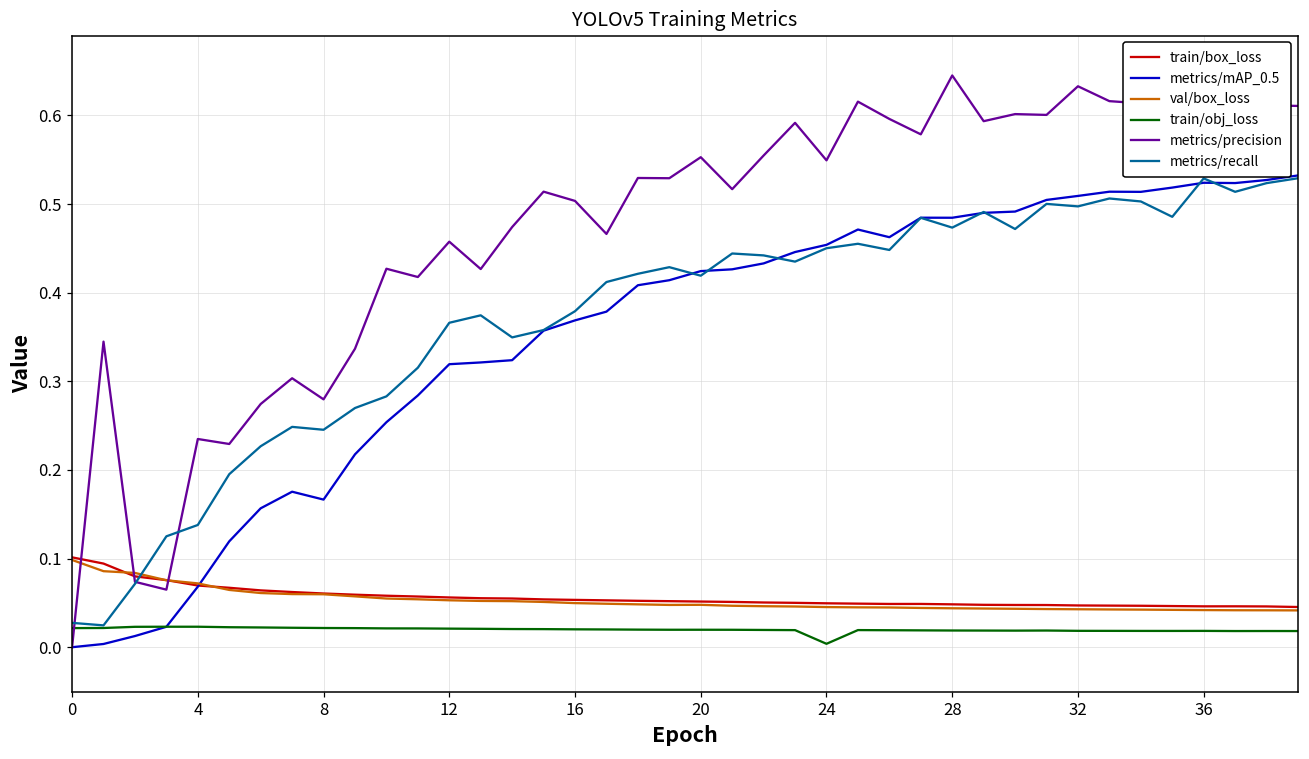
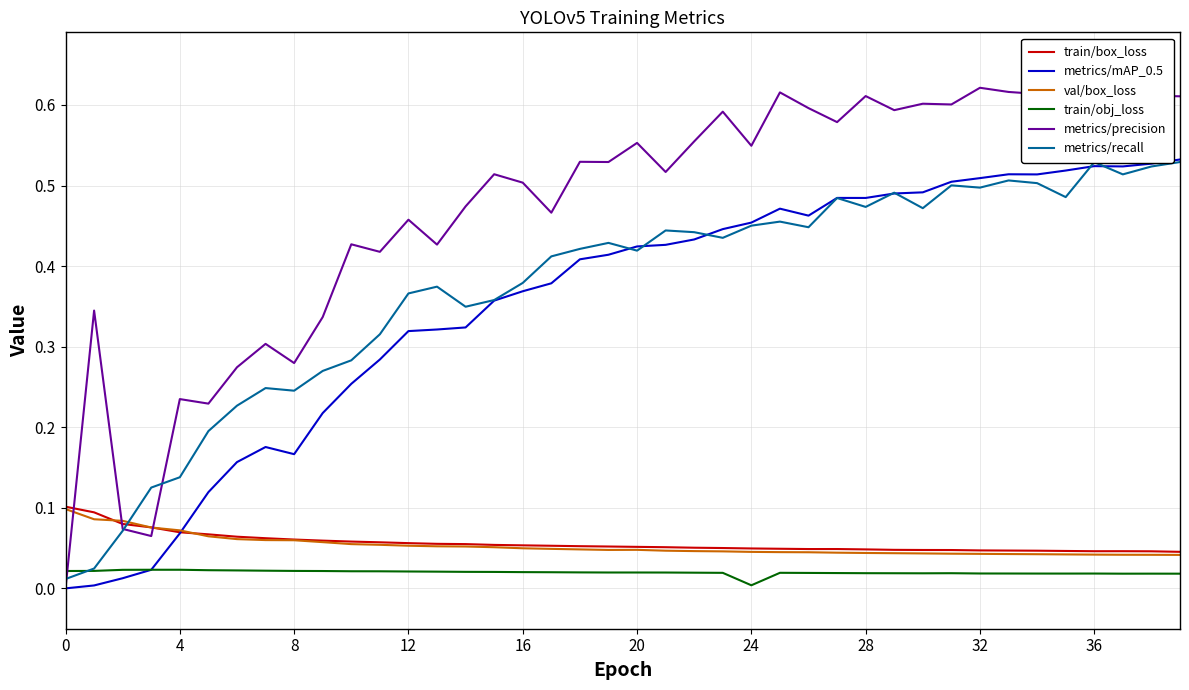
metrics/recall, 0: 0.03 -> 0.01
metrics/precision, 28: 0.65 -> 0.61
metrics/precision, 32: 0.63 -> 0.62
